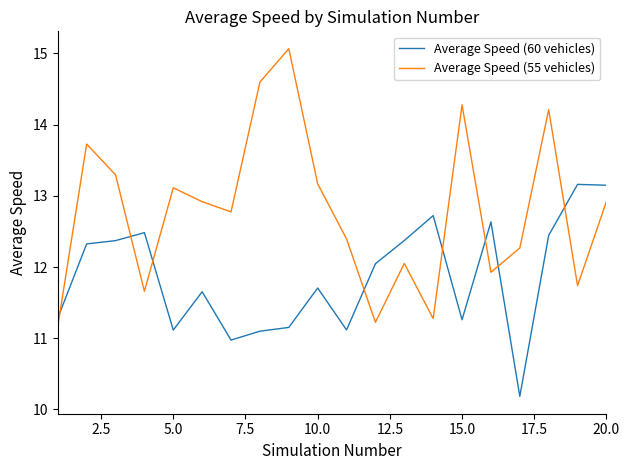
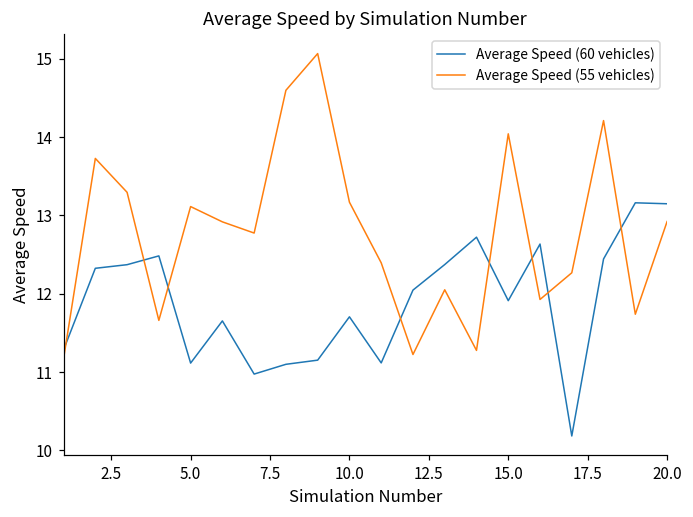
Average Speed (60 vehicles), 15.0: 11.3 -> 11.9
Average Speed (55 vehicles), 15.0: 14.3 -> 14.0
